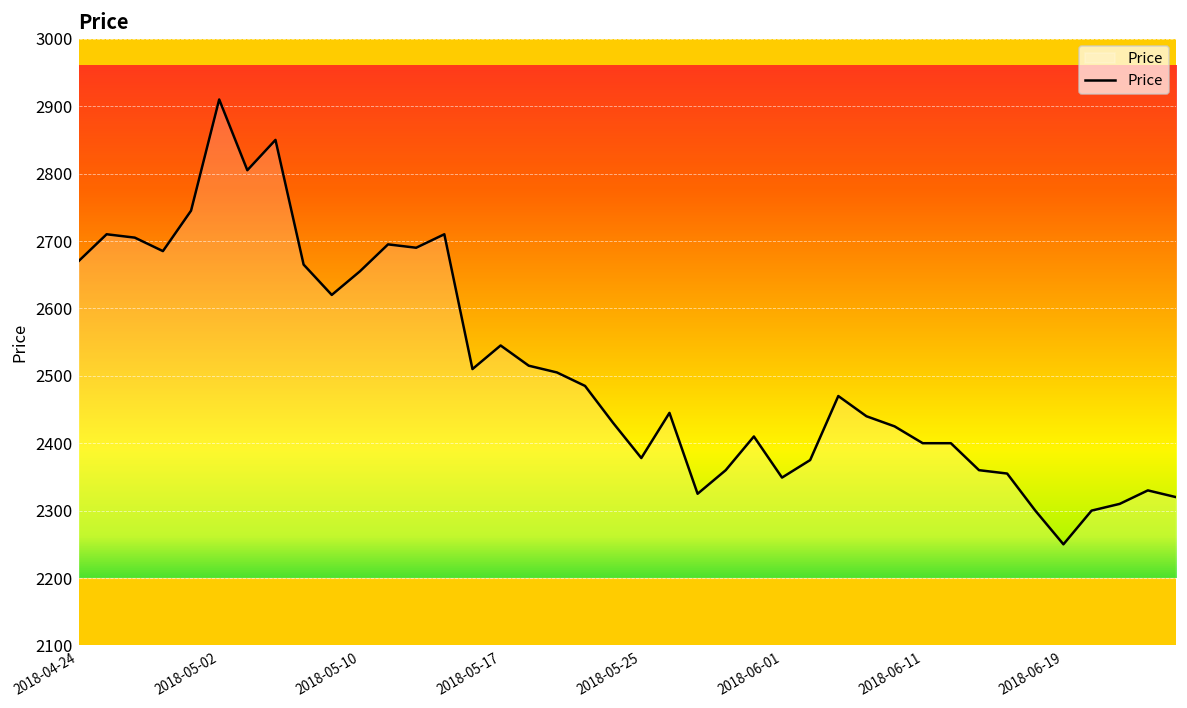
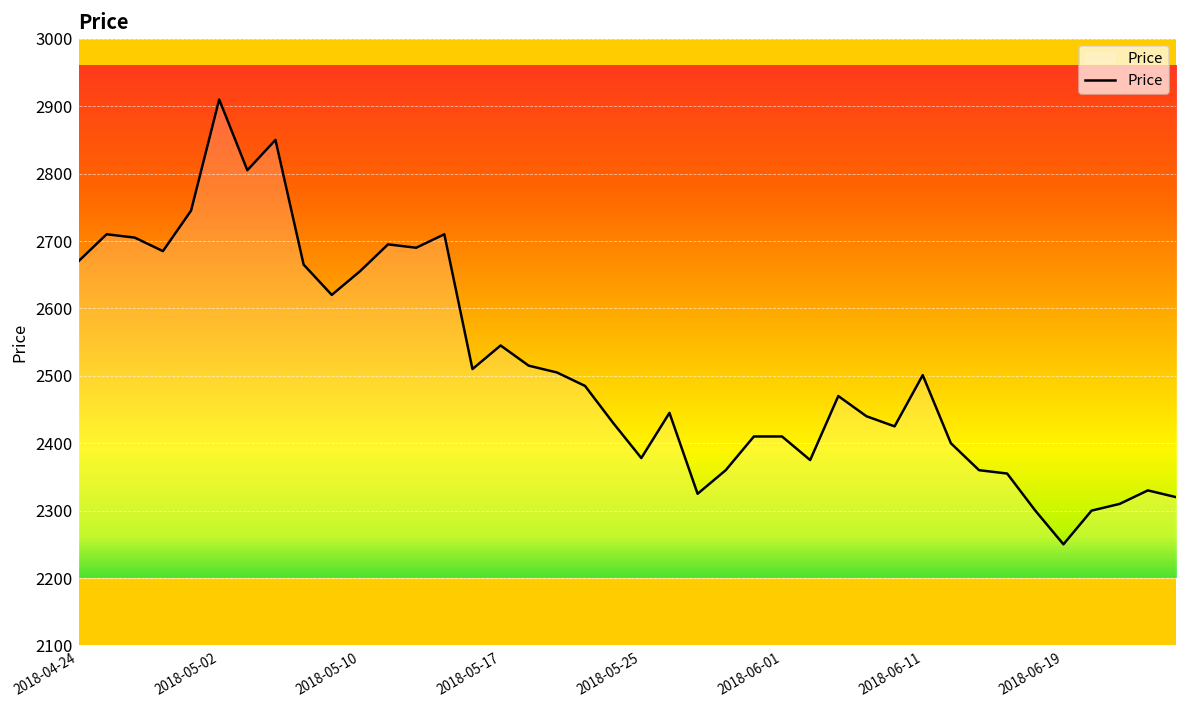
2018-06-01: 2350 -> 2410
2018-06-11: 2400 -> 2500
